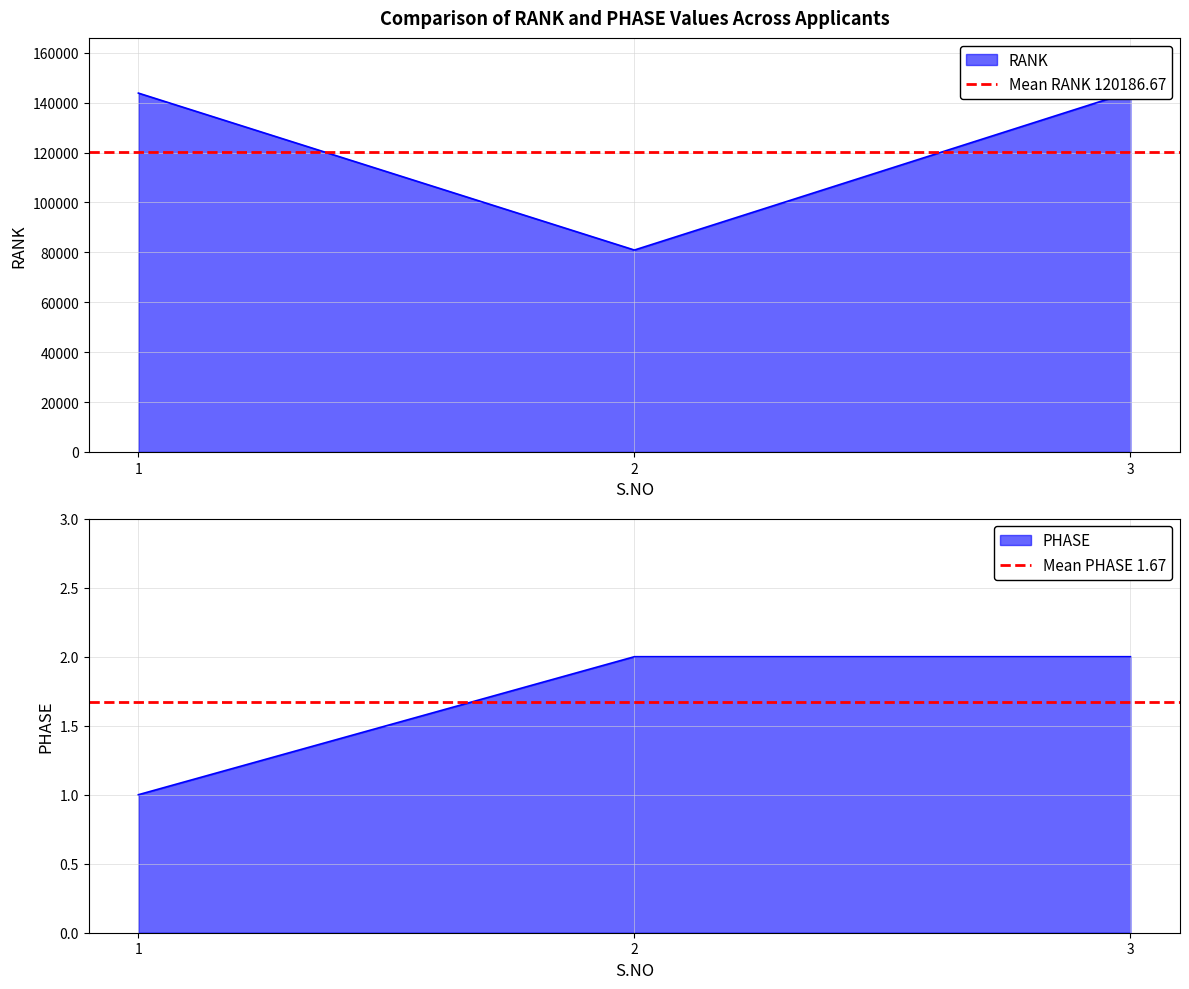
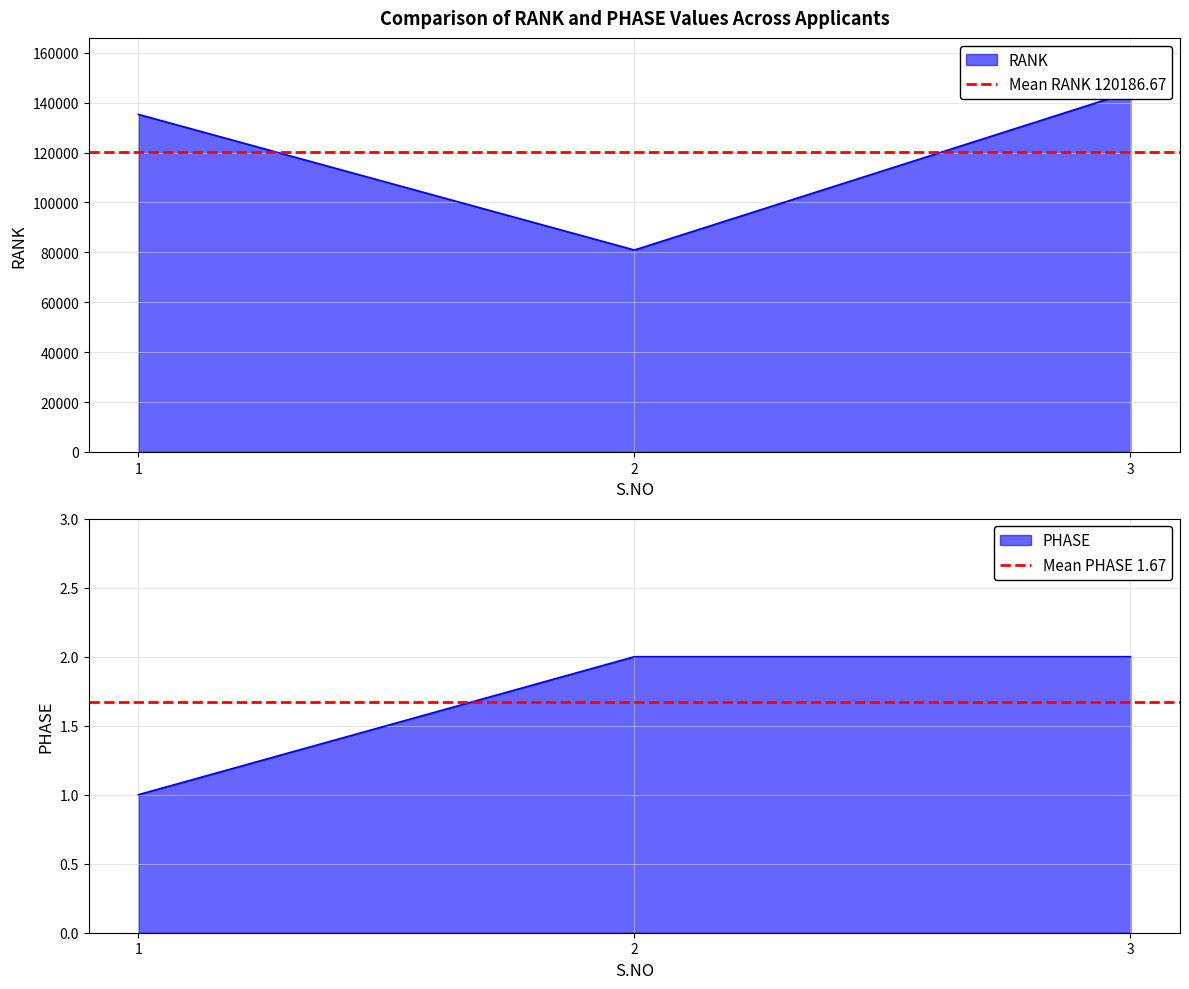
Comparison of RANK and PHASE Values Across Applicants, 1: 144000 -> 135000
